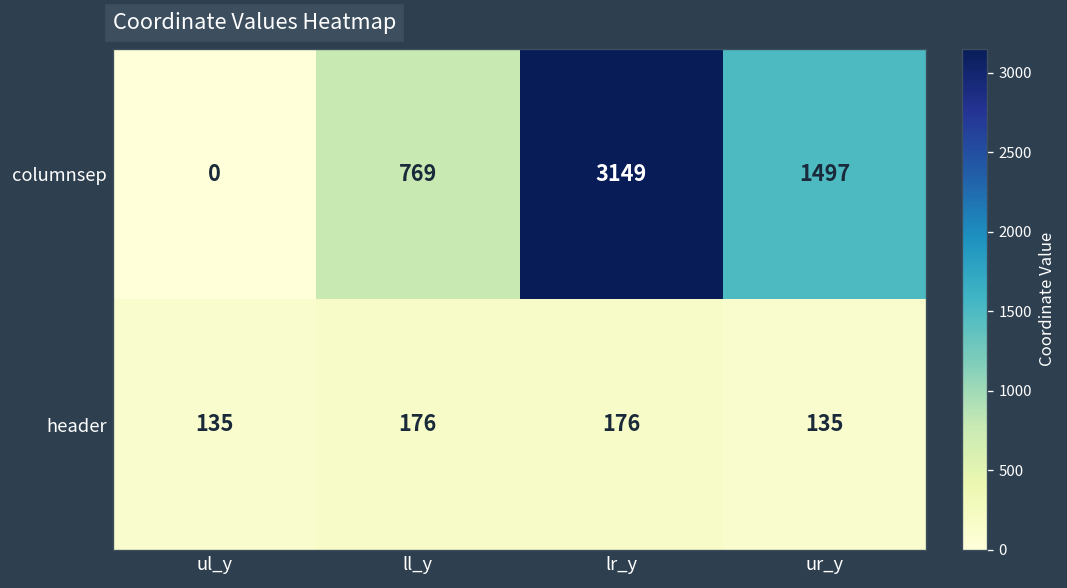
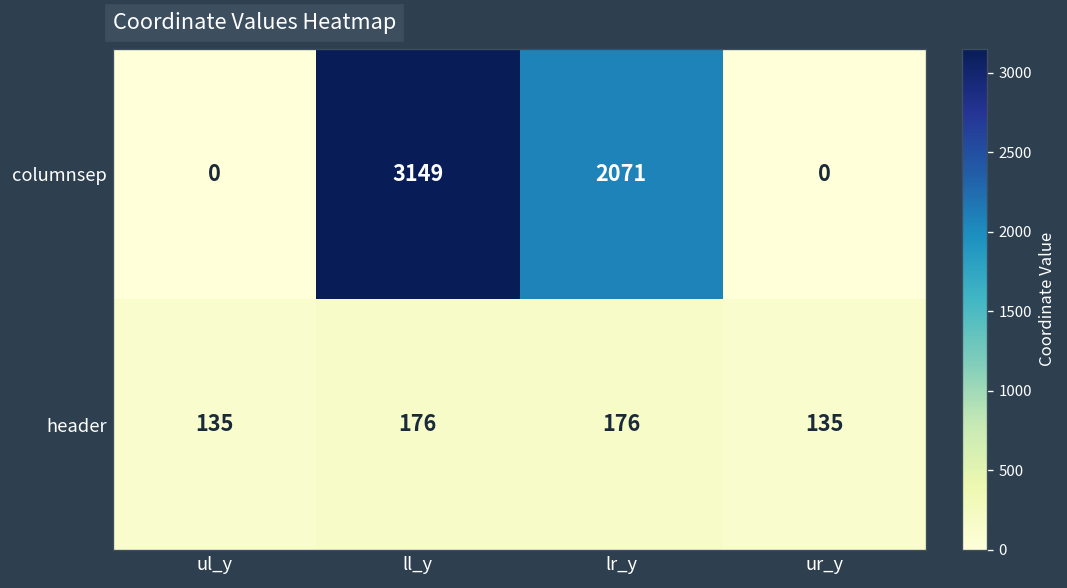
columnsep, ll_y: 769 -> 3149
columnsep, lr_y: 3149 -> 2071
columnsep, ur_y: 1497 -> 0
